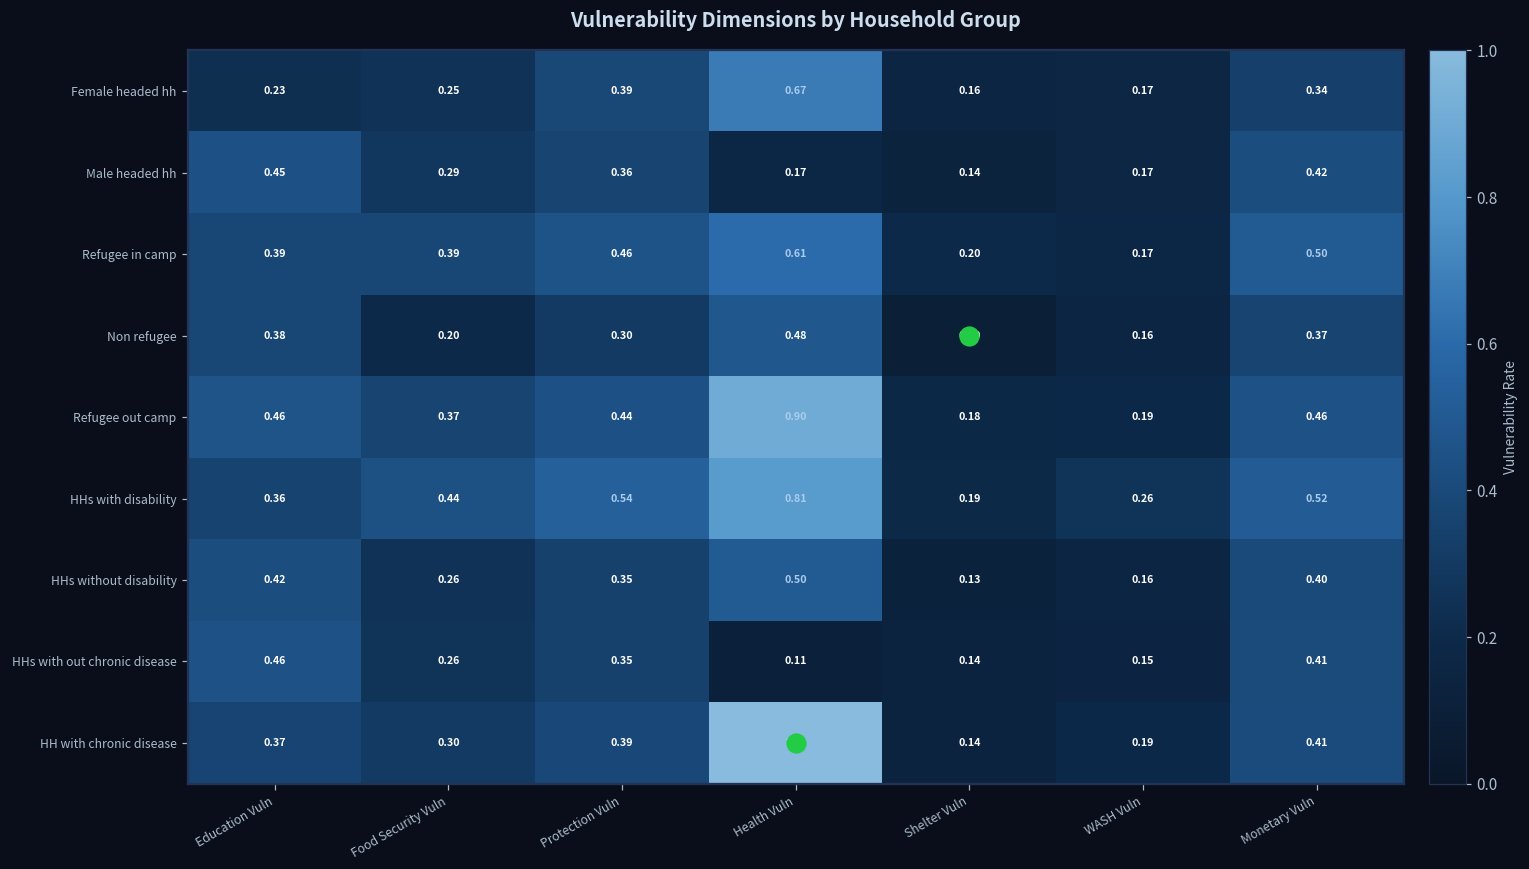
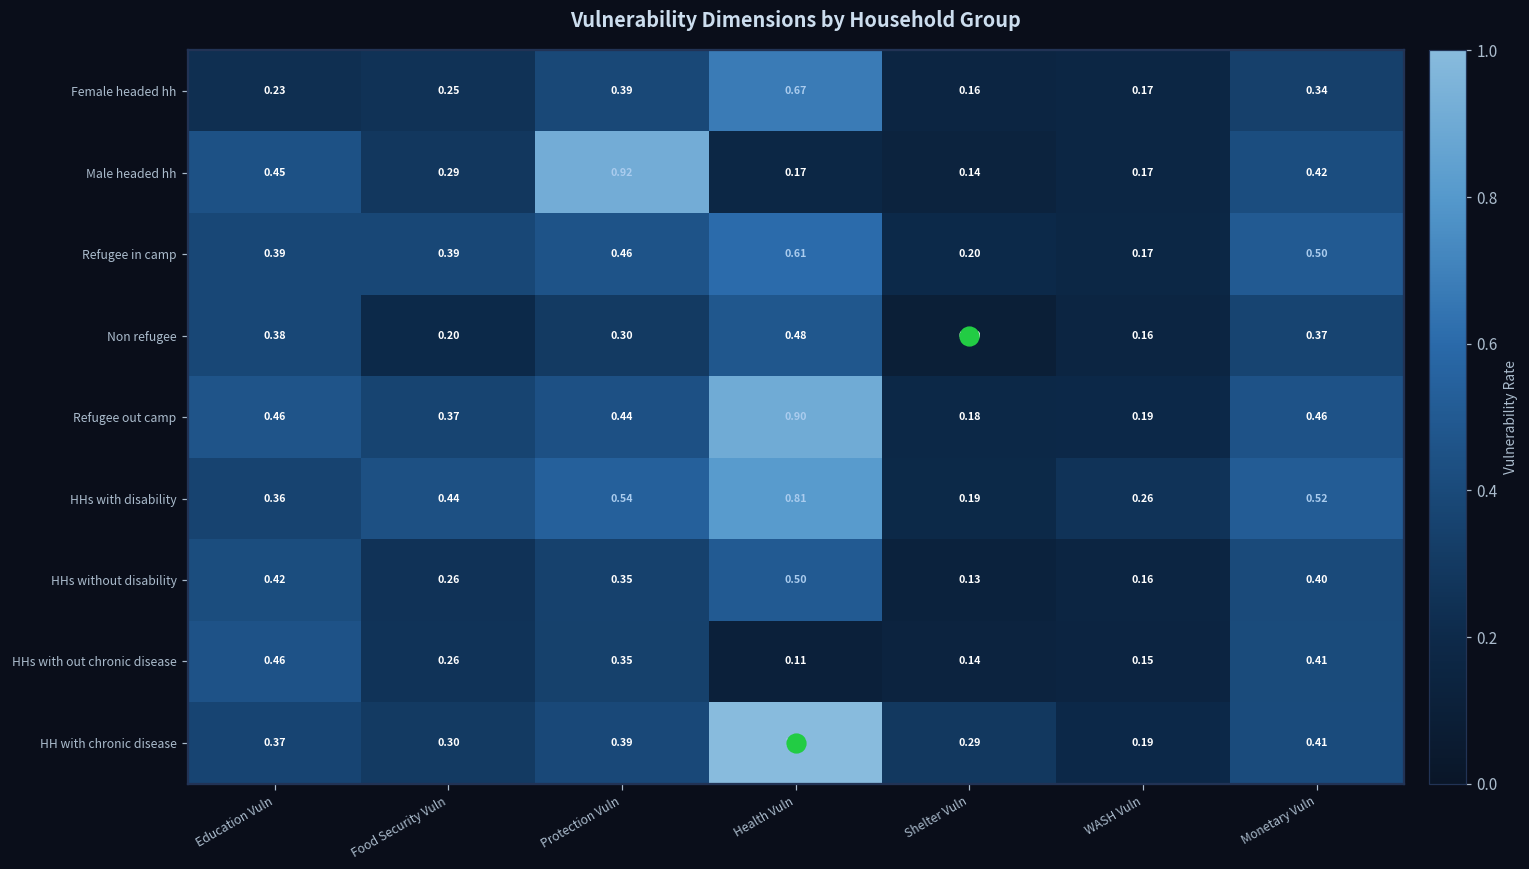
Male headed hh, Protection Vuln: 0.36 -> 0.92
HH with chronic disease, Shelter Vuln: 0.14 -> 0.29
